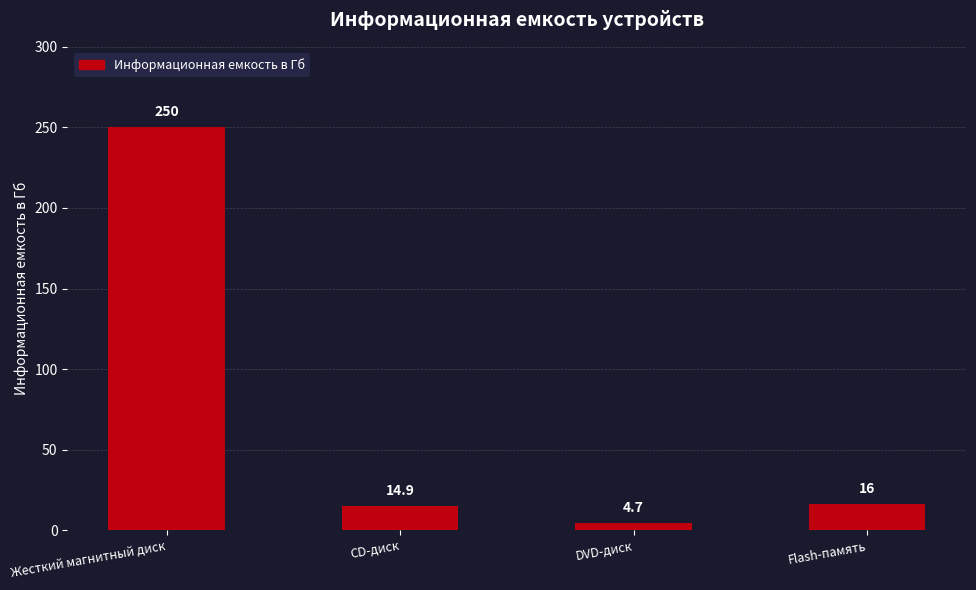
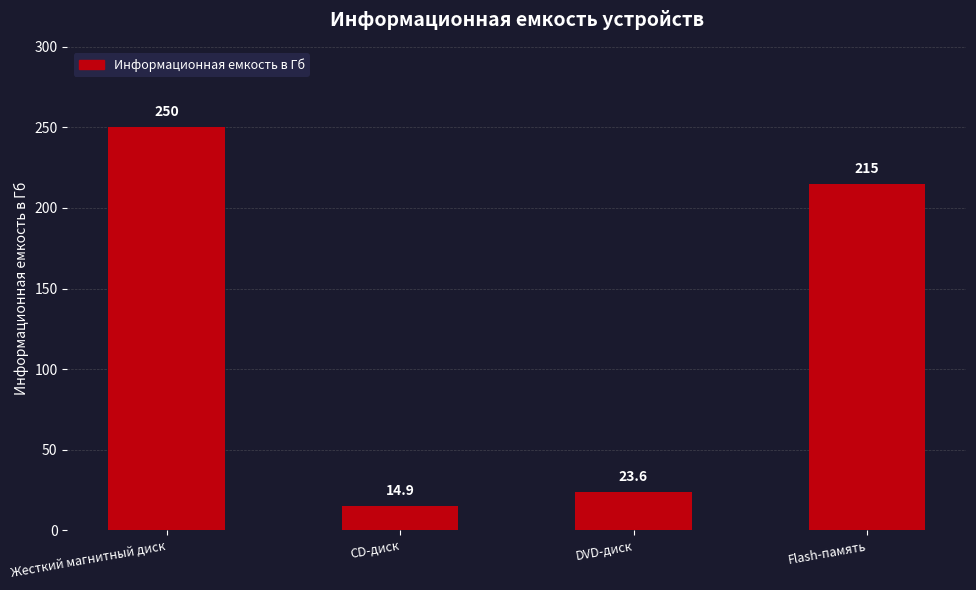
DVD-диск: 4.7 -> 23.6
Flash-память: 16 -> 215
